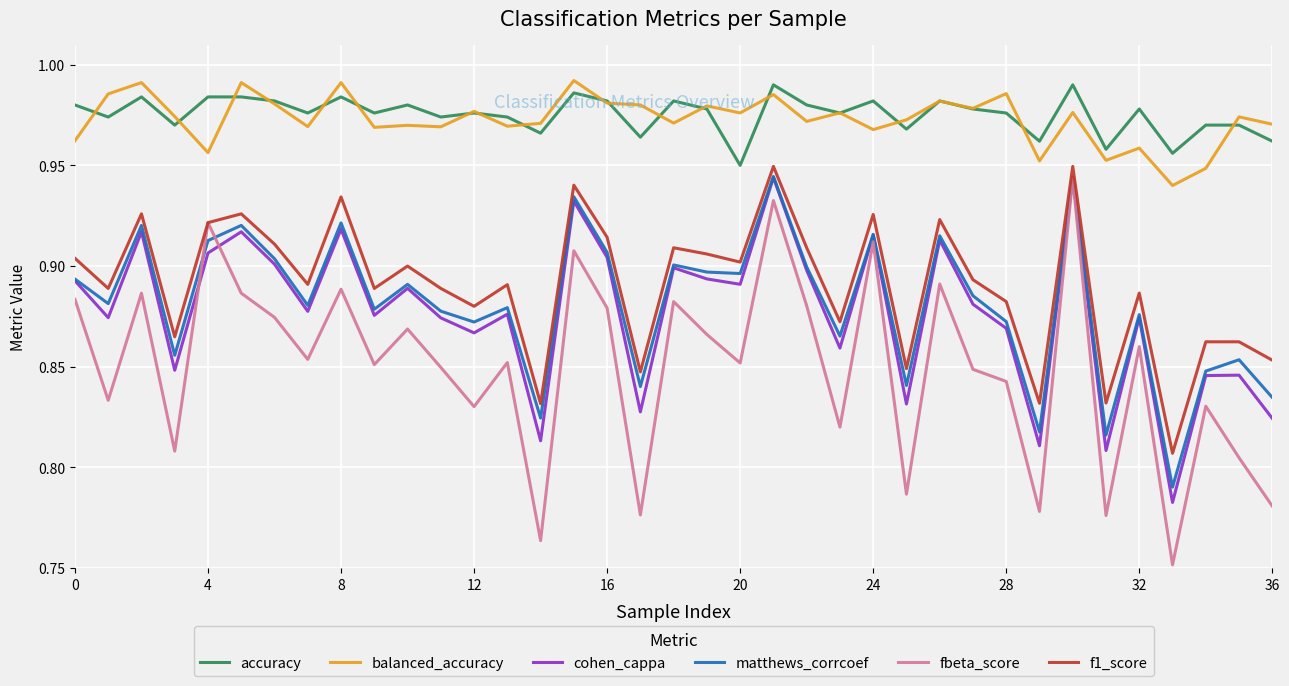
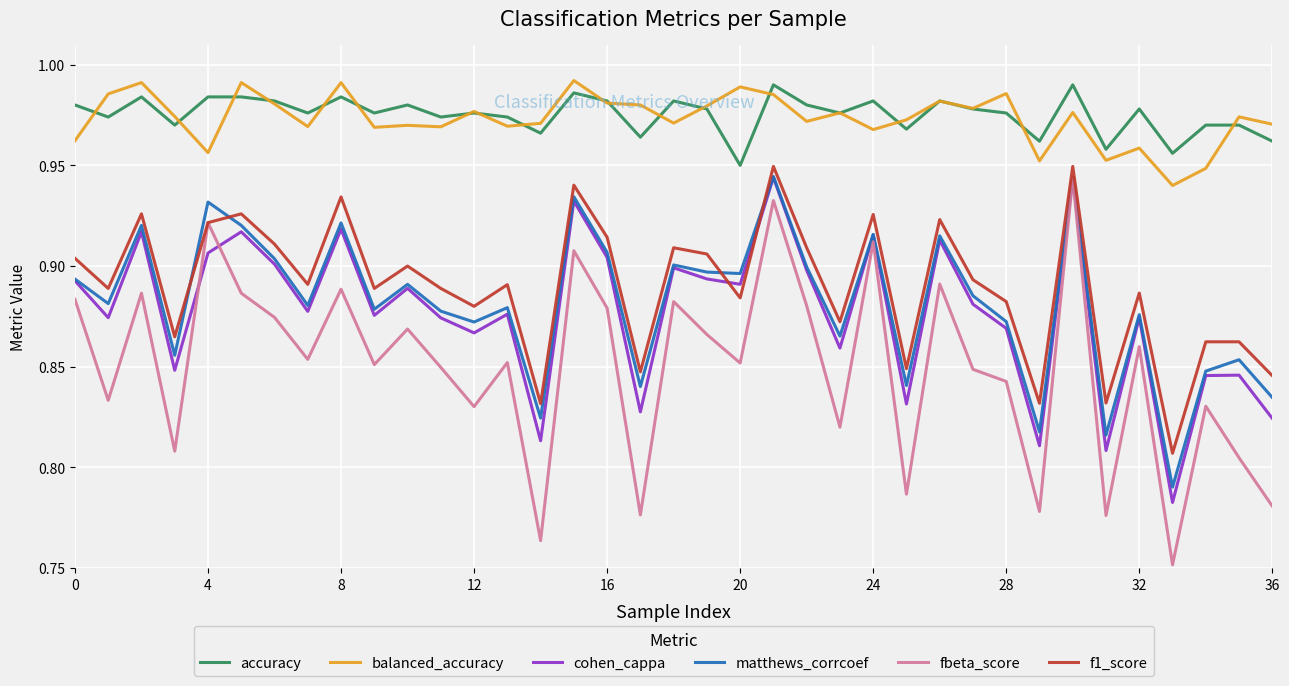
matthews_corrcoef, 4: 0.913 -> 0.932
balanced_accuracy, 20: 0.976 -> 0.989
f1_score, 20: 0.902 -> 0.884
f1_score, 36: 0.853 -> 0.846
